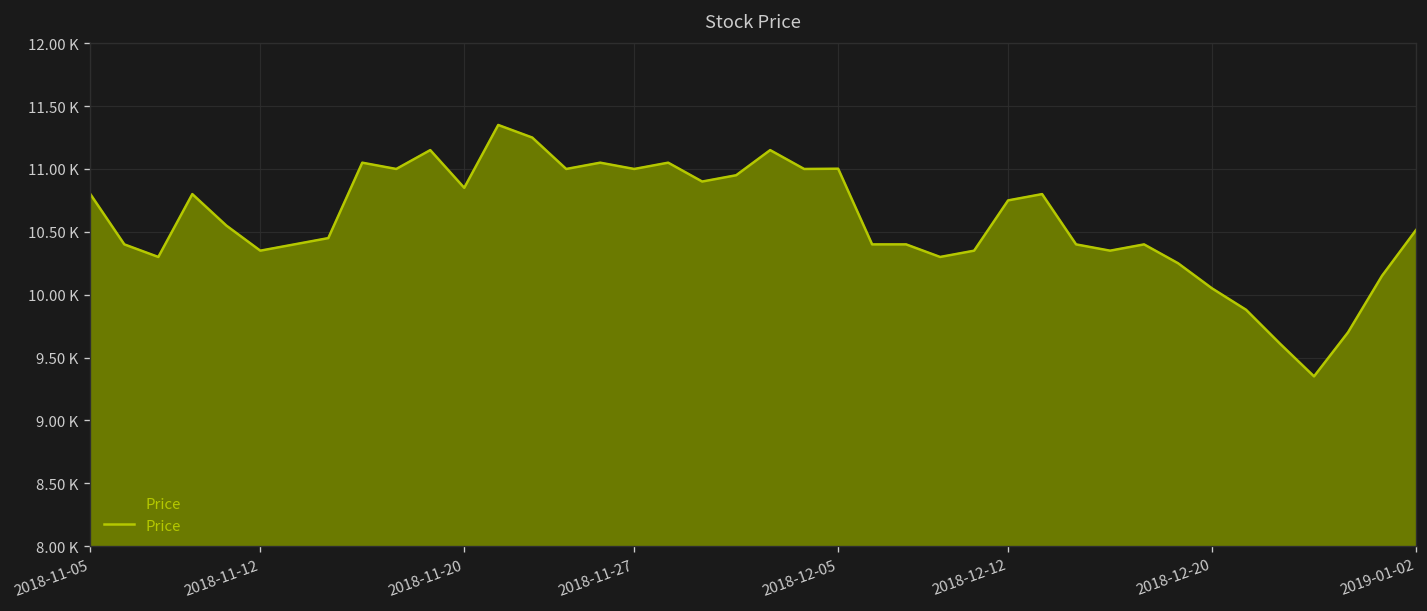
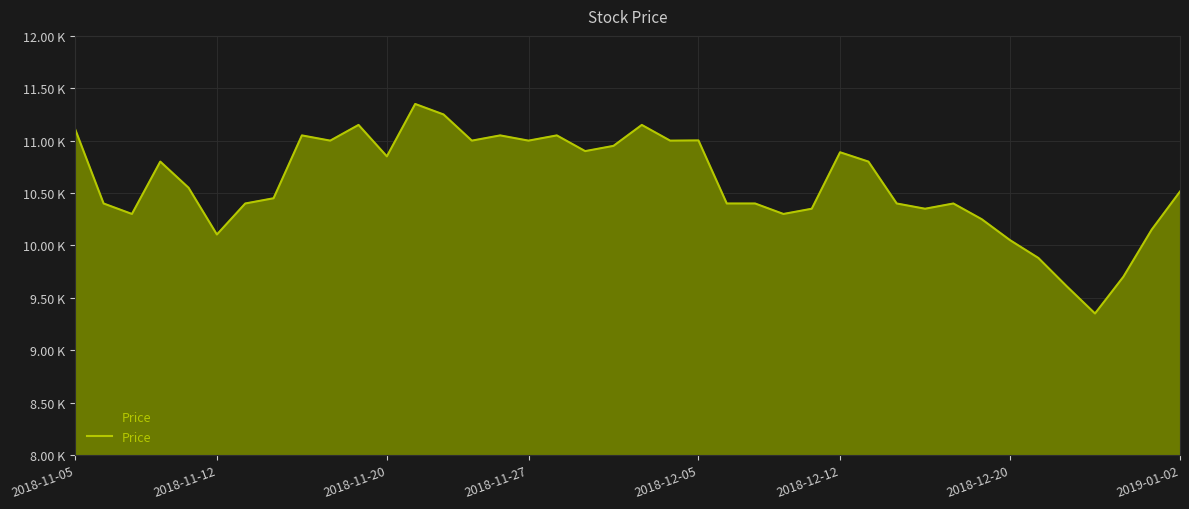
2018-11-05: 10800 -> 11110
2018-11-12: 10350 -> 10100
2018-12-12: 10750 -> 10890
